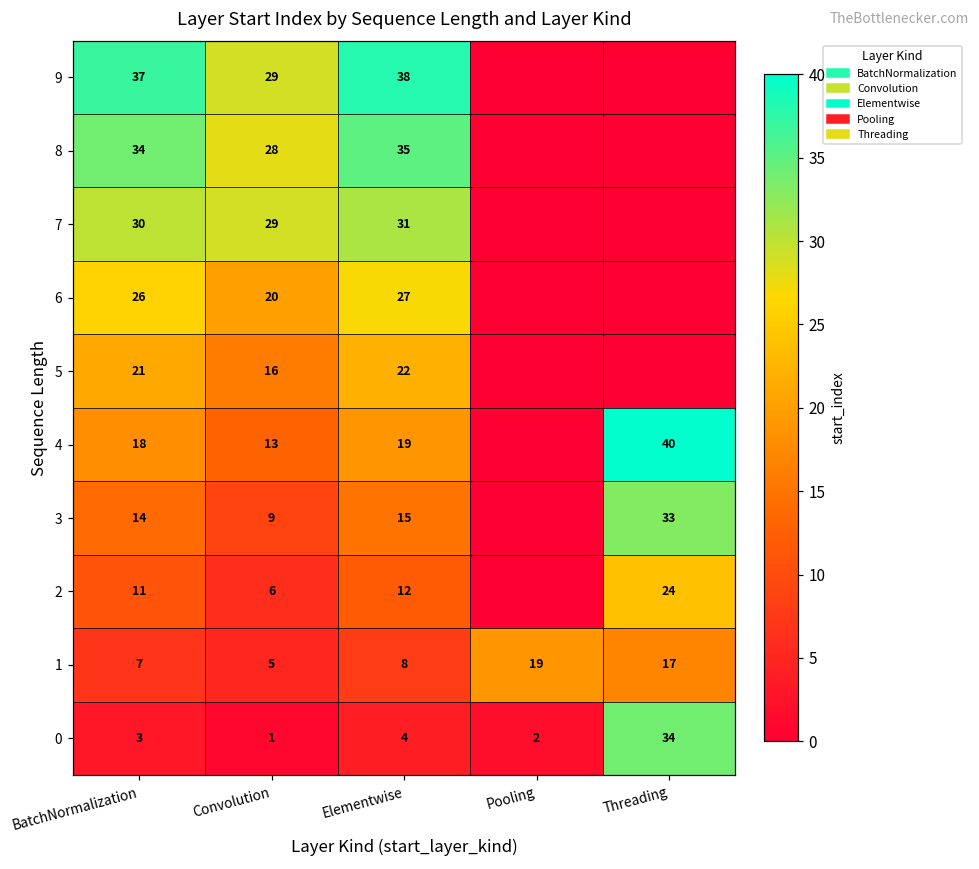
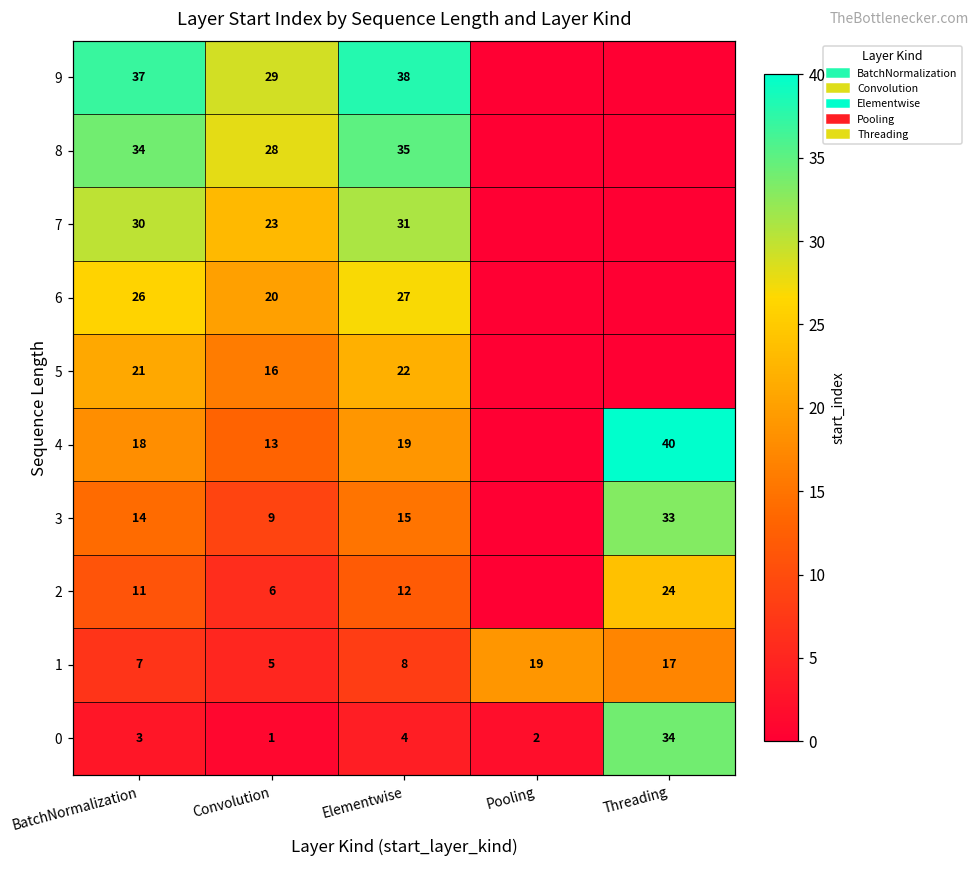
7, Convolution: 29 -> 23
